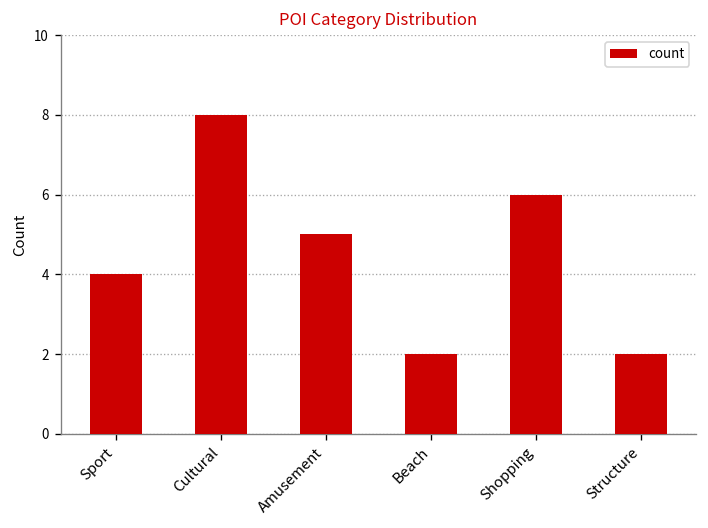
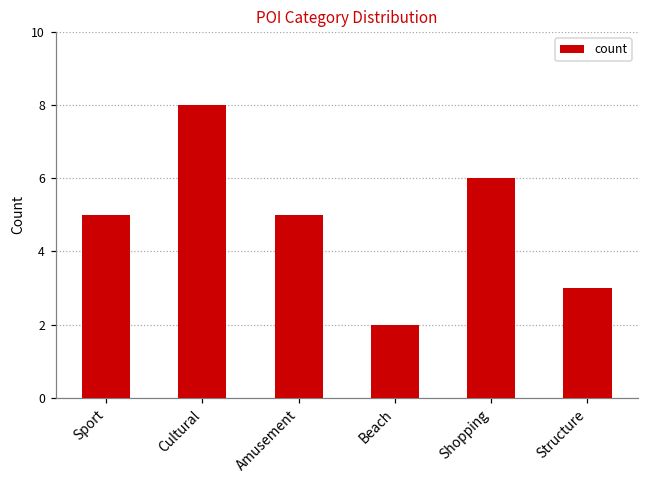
Sport: 4 -> 5
Structure: 2 -> 3
